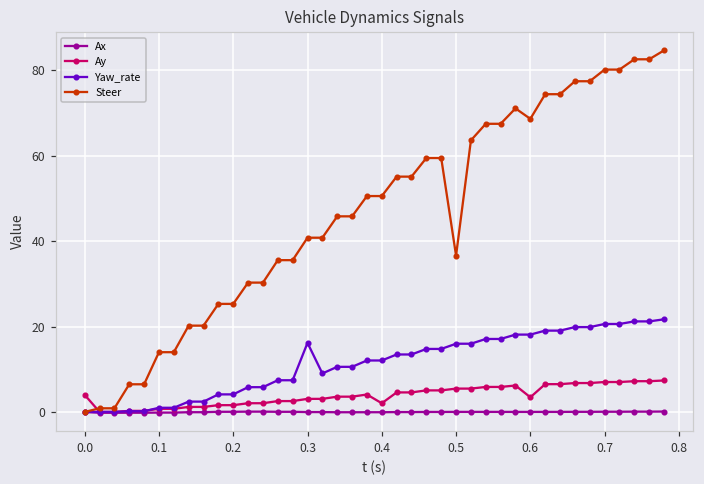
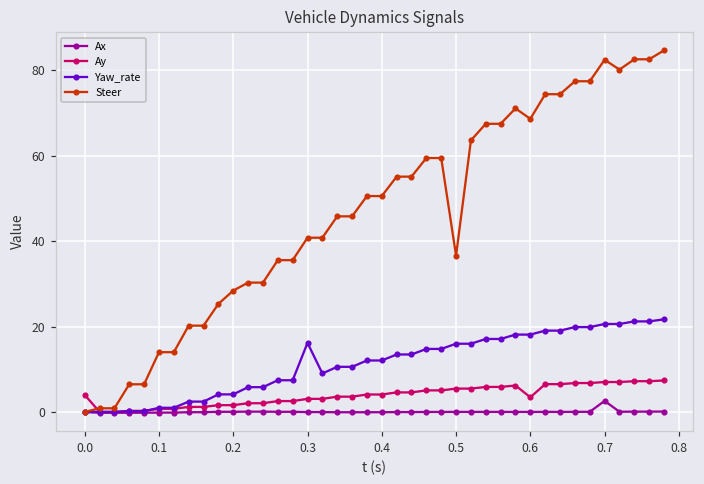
Steer, 0.2: 25 -> 28
Ay, 0.4: 2 -> 4
Ax, 0.7: 0 -> 3
Steer, 0.7: 80 -> 82
